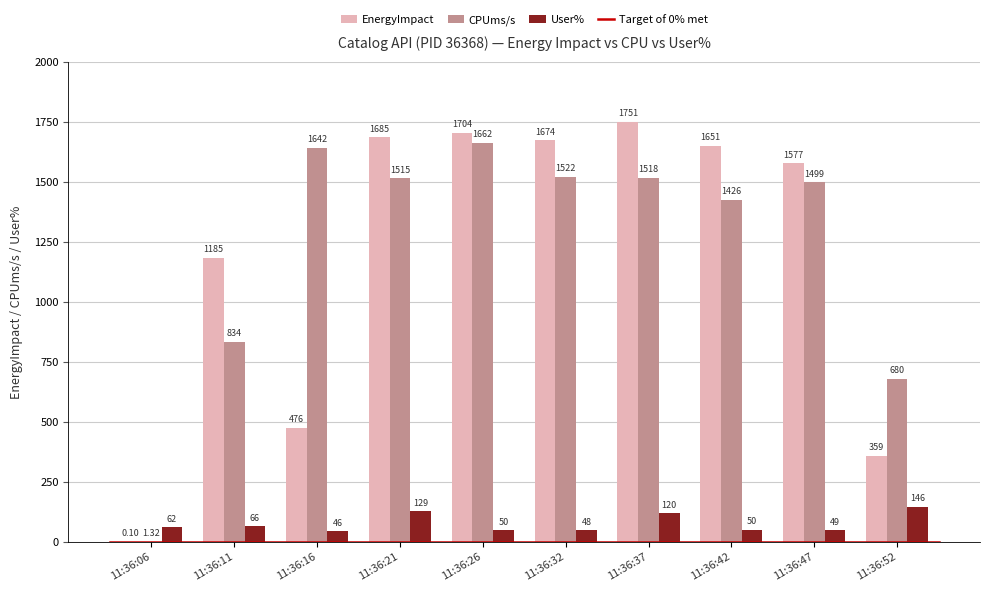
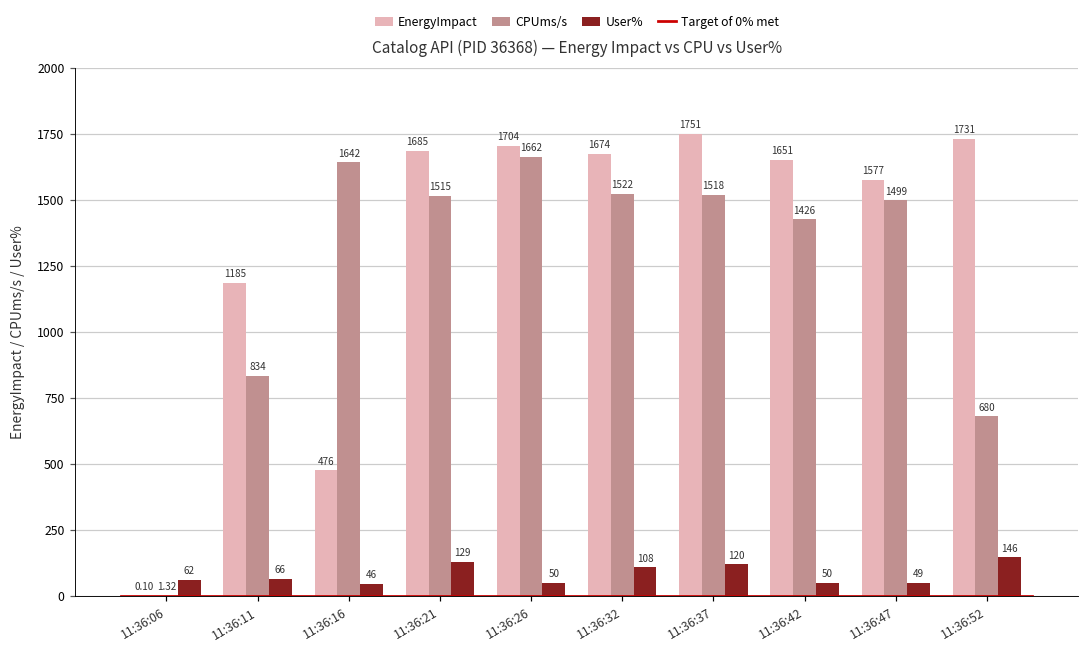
User%, 11:36:32: 48 -> 108
EnergyImpact, 11:36:52: 359 -> 1731
